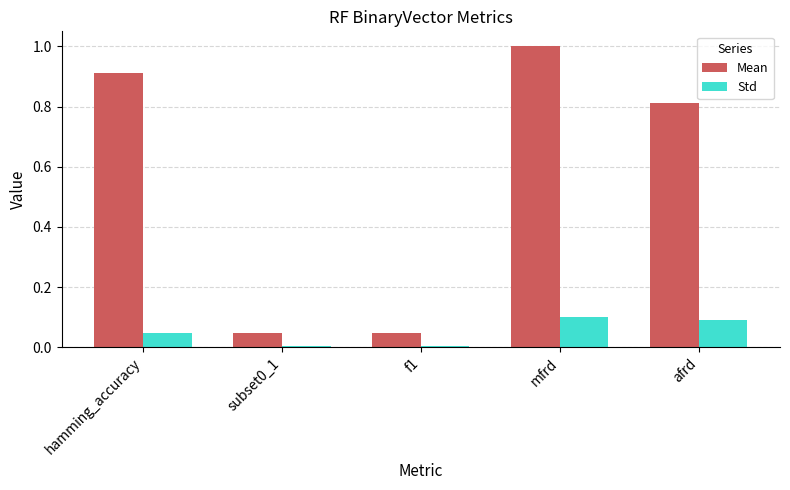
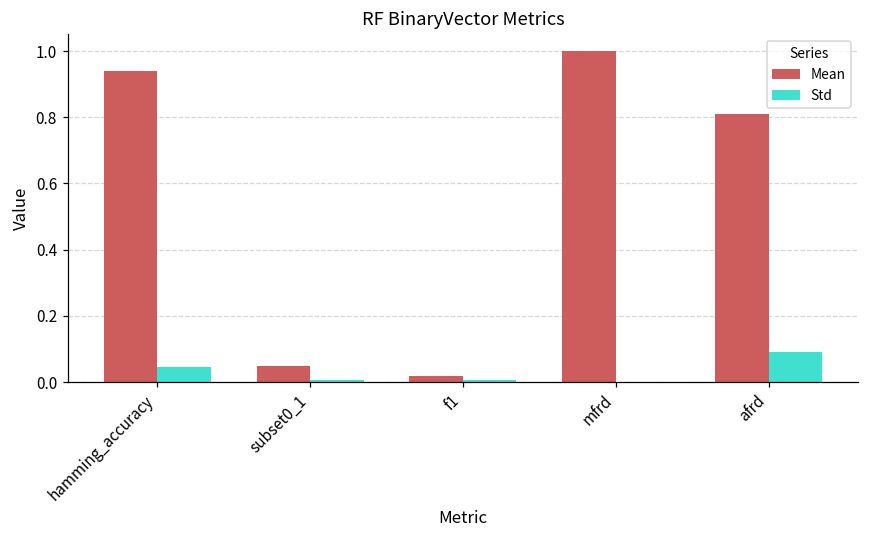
Mean, hamming_accuracy: 0.91 -> 0.94
Mean, f1: 0.05 -> 0.02
Std, mfrd: 0.1 -> 0.0
